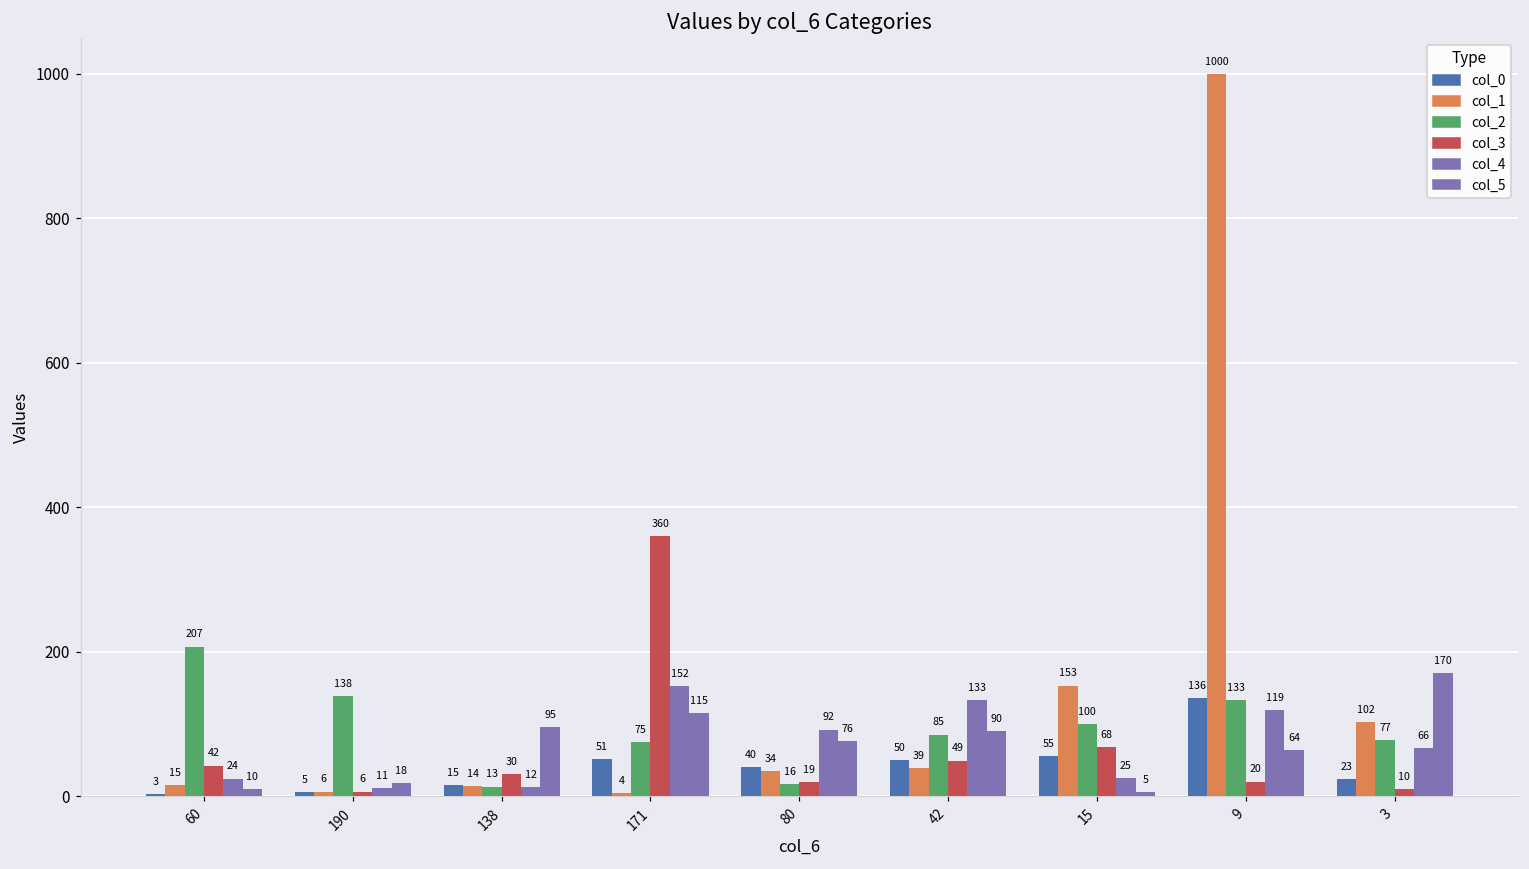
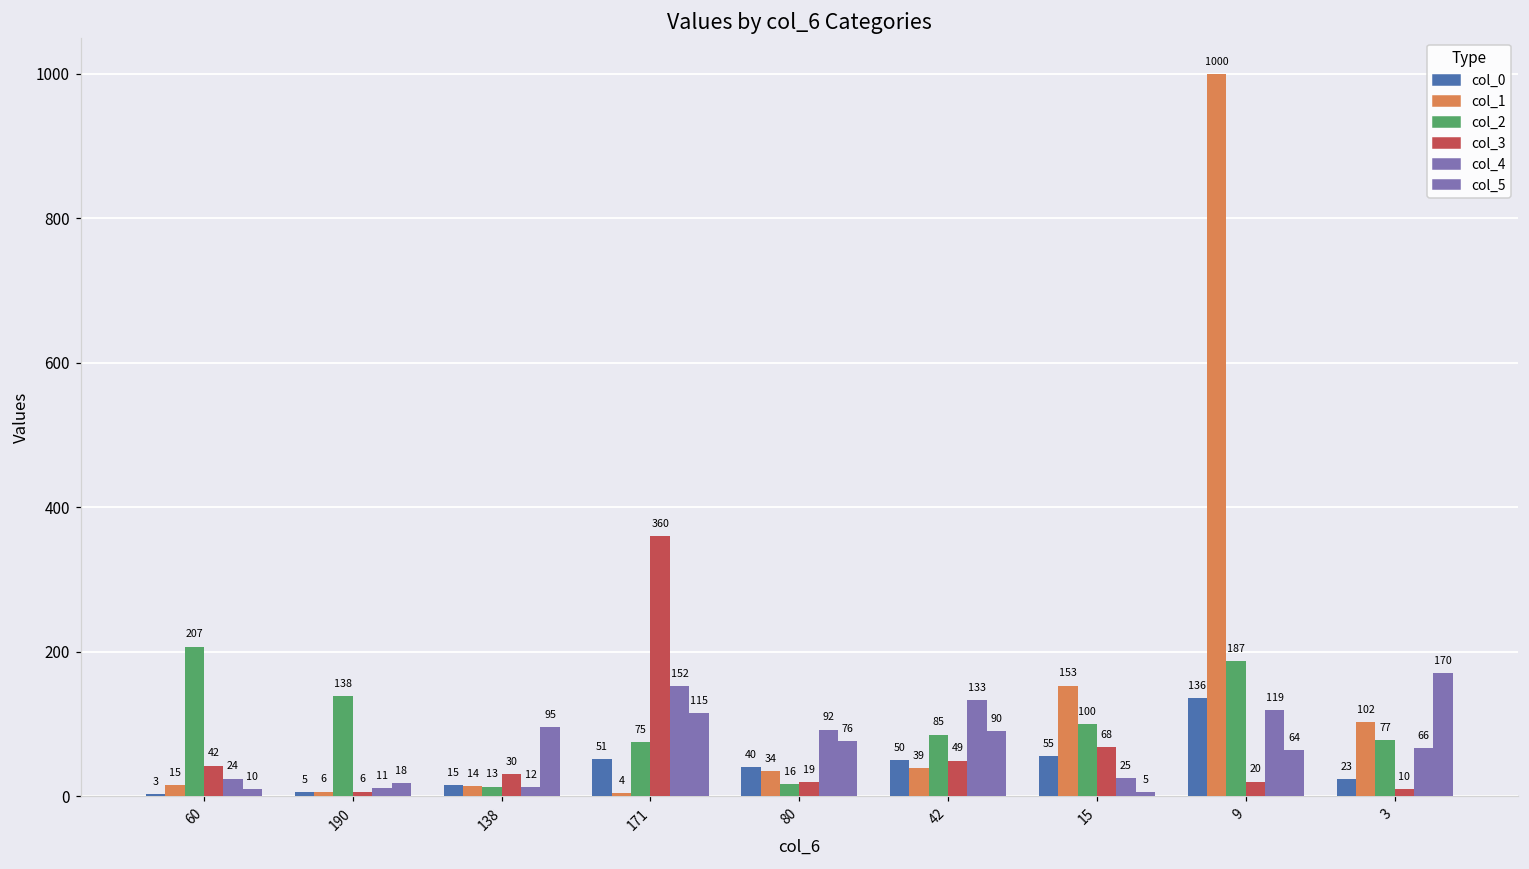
col_2, 9: 133 -> 187
